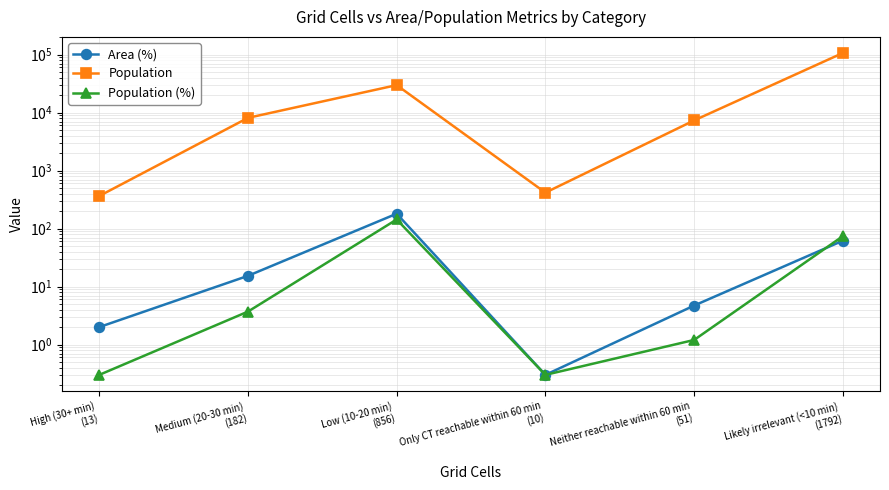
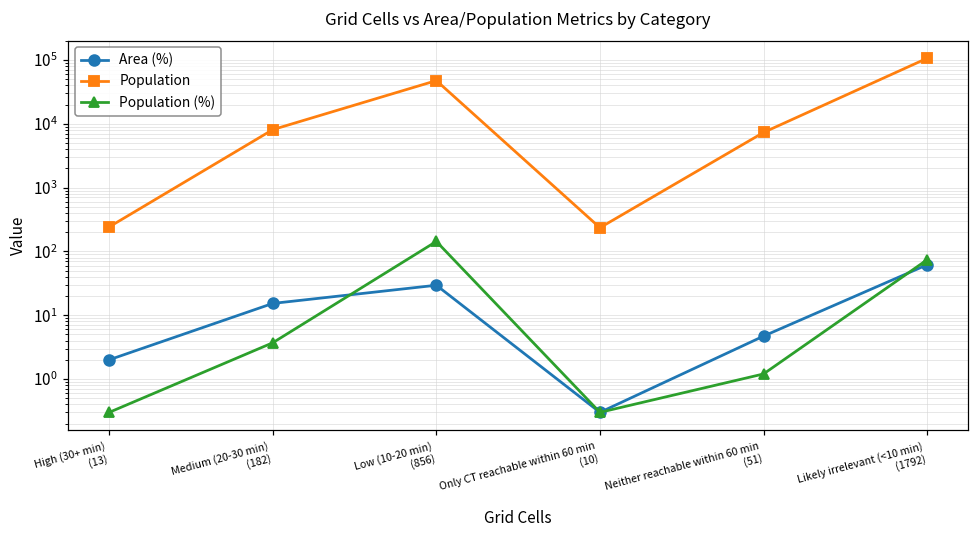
Population, High (30+ min) (13): 400 -> 240
Area (%), Low (10-20 min) (856): 180 -> 30
Population, Low (10-20 min) (856): 30000 -> 50000
Population, Only CT reachable within 60 min (10): 400 -> 240
